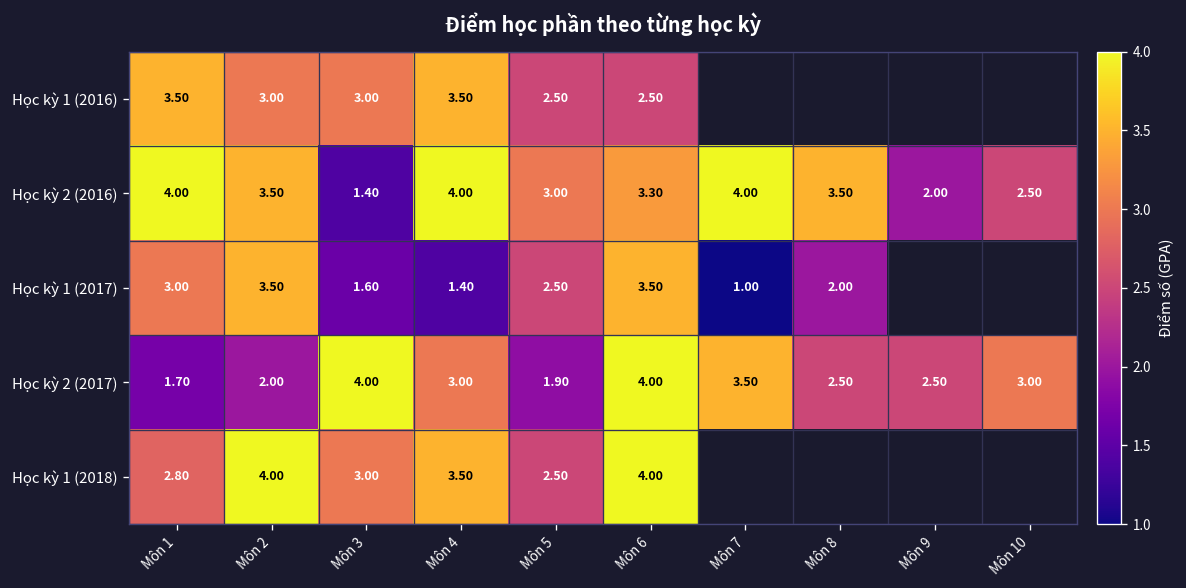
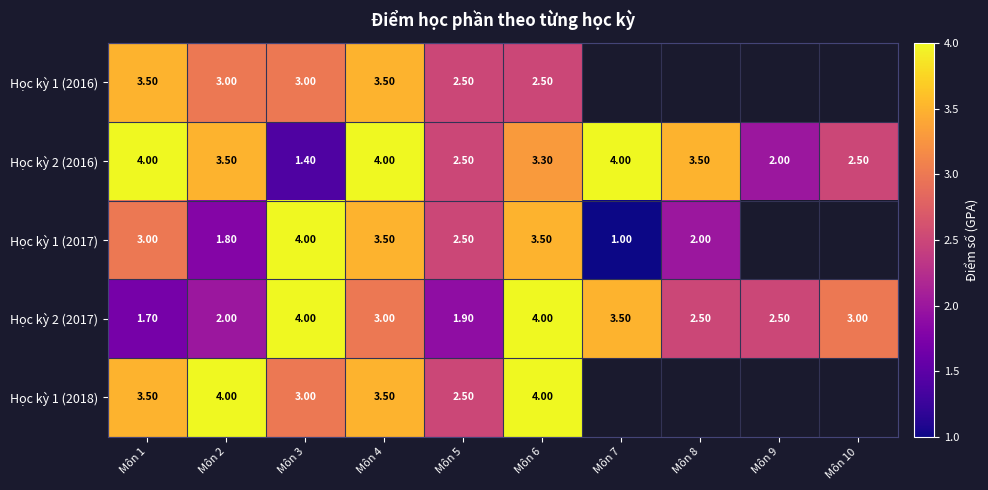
Học kỳ 2 (2016), Môn 5: 3.00 -> 2.50
Học kỳ 1 (2017), Môn 2: 3.50 -> 1.80
Học kỳ 1 (2017), Môn 3: 1.60 -> 4.00
Học kỳ 1 (2017), Môn 4: 1.40 -> 3.50
Học kỳ 1 (2018), Môn 1: 2.80 -> 3.50
